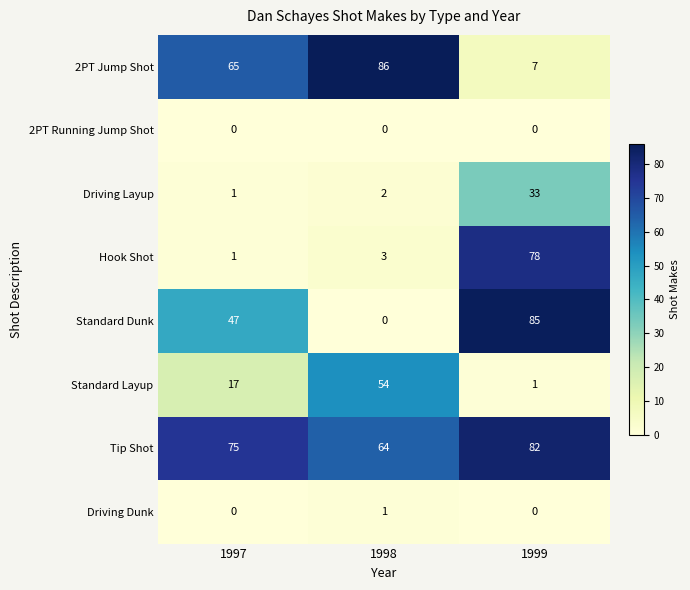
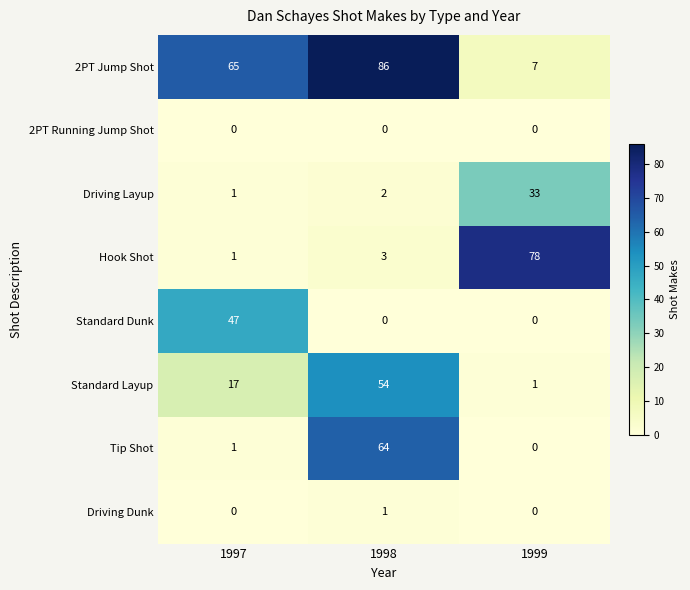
Standard Dunk, 1999: 85 -> 0
Tip Shot, 1997: 75 -> 1
Tip Shot, 1999: 82 -> 0
